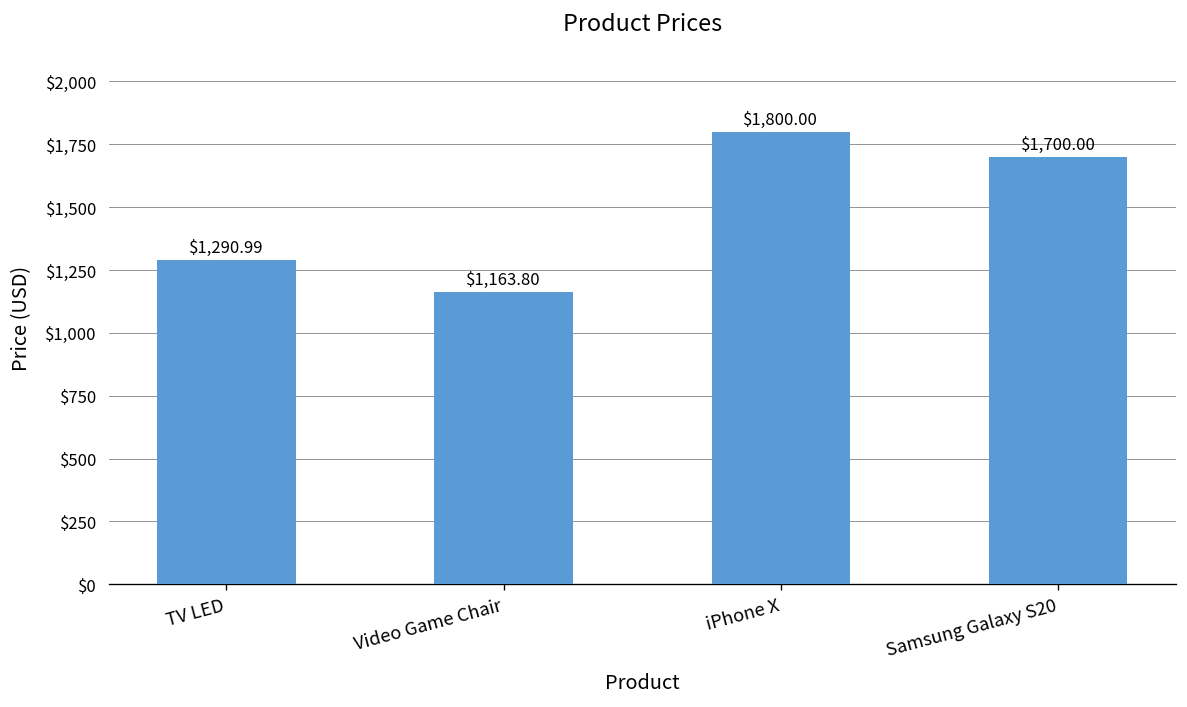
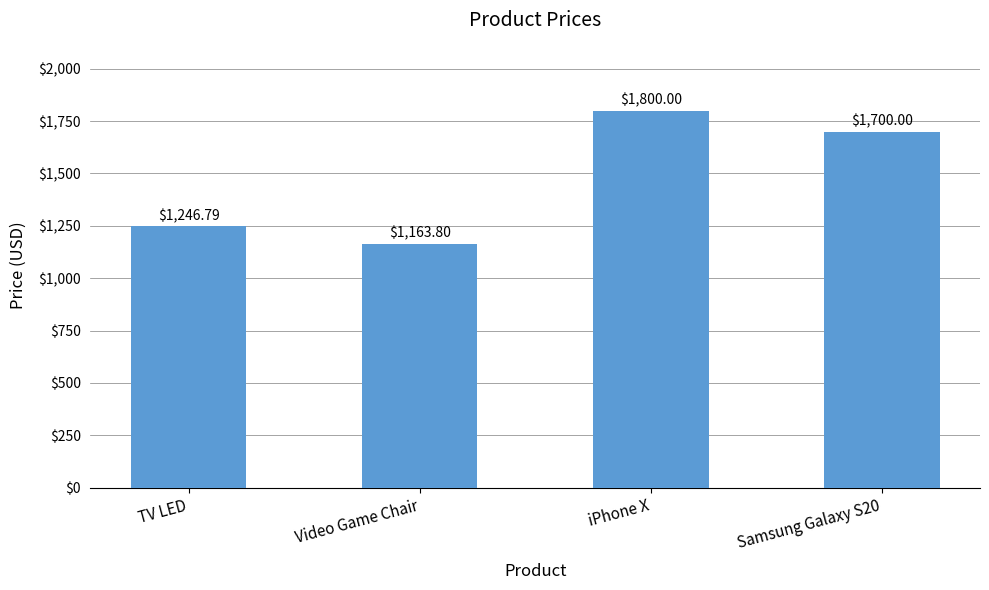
TV LED: $1,290.99 -> $1,246.79
